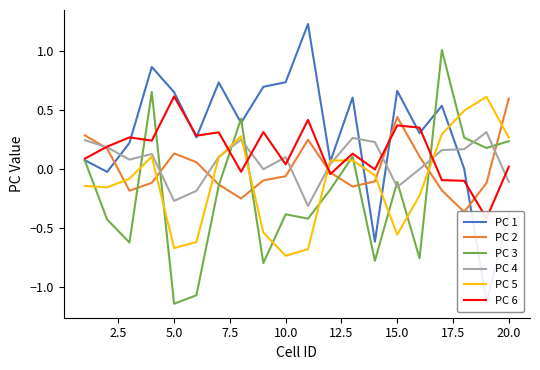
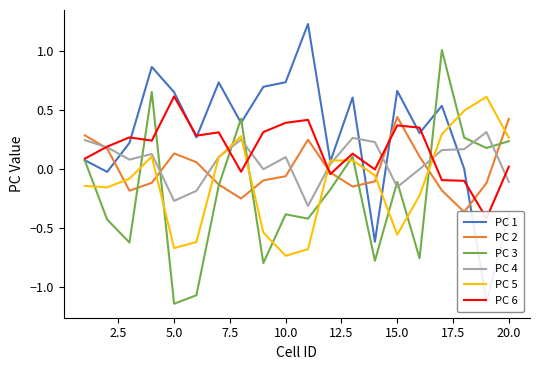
PC 6, 10.0: 0.04 -> 0.40
PC 2, 20.0: 0.60 -> 0.43
